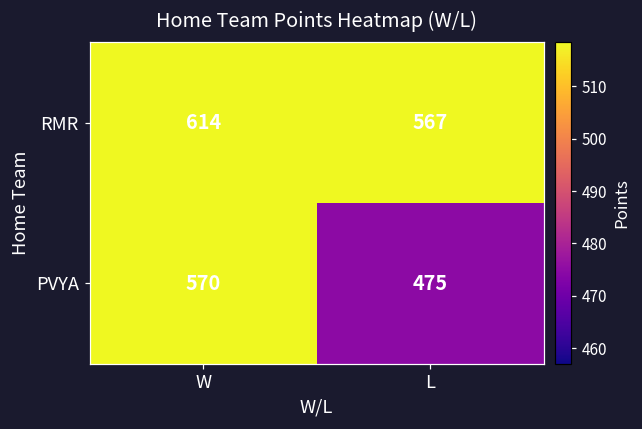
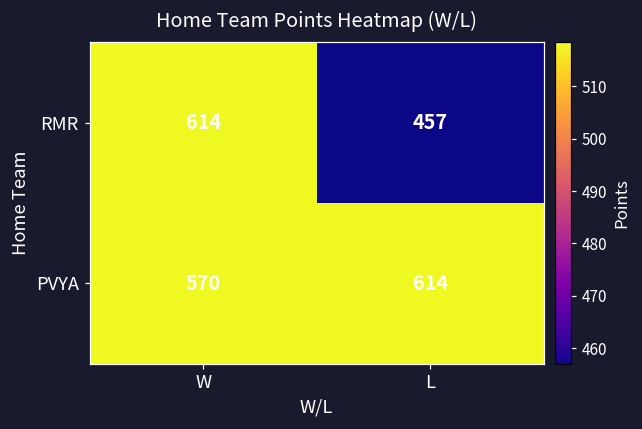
RMR, L: 567 -> 457
PVYA, L: 475 -> 614
